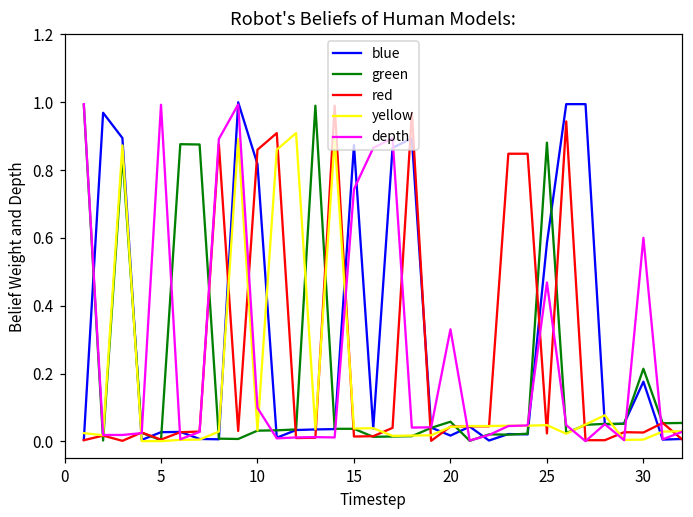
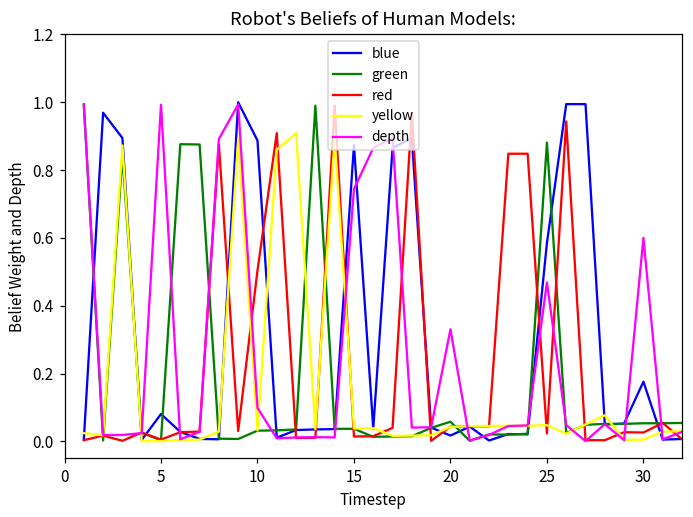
blue, 5: 0.03 -> 0.08
blue, 10: 0.82 -> 0.89
red, 10: 0.86 -> 0.50
green, 30: 0.21 -> 0.05
